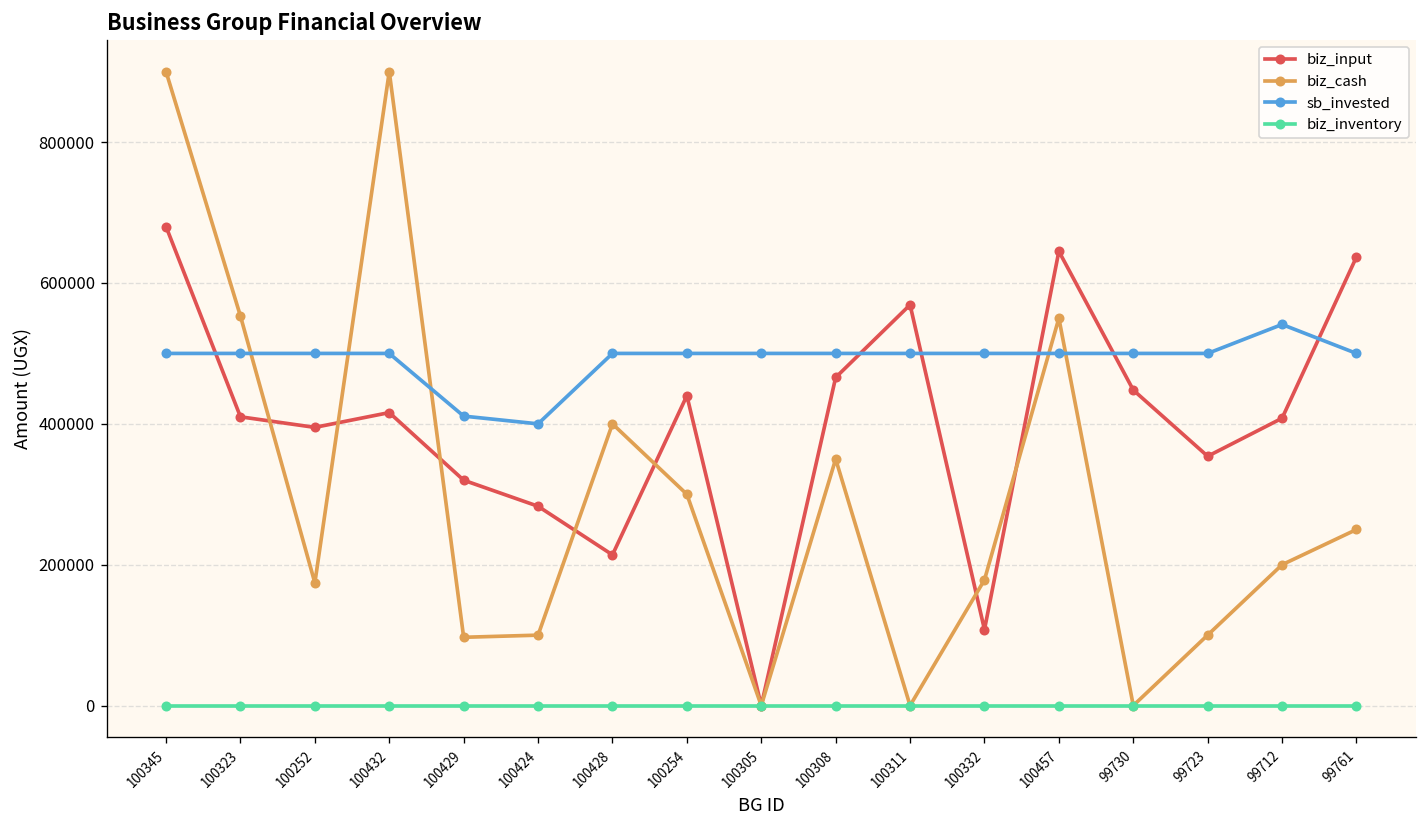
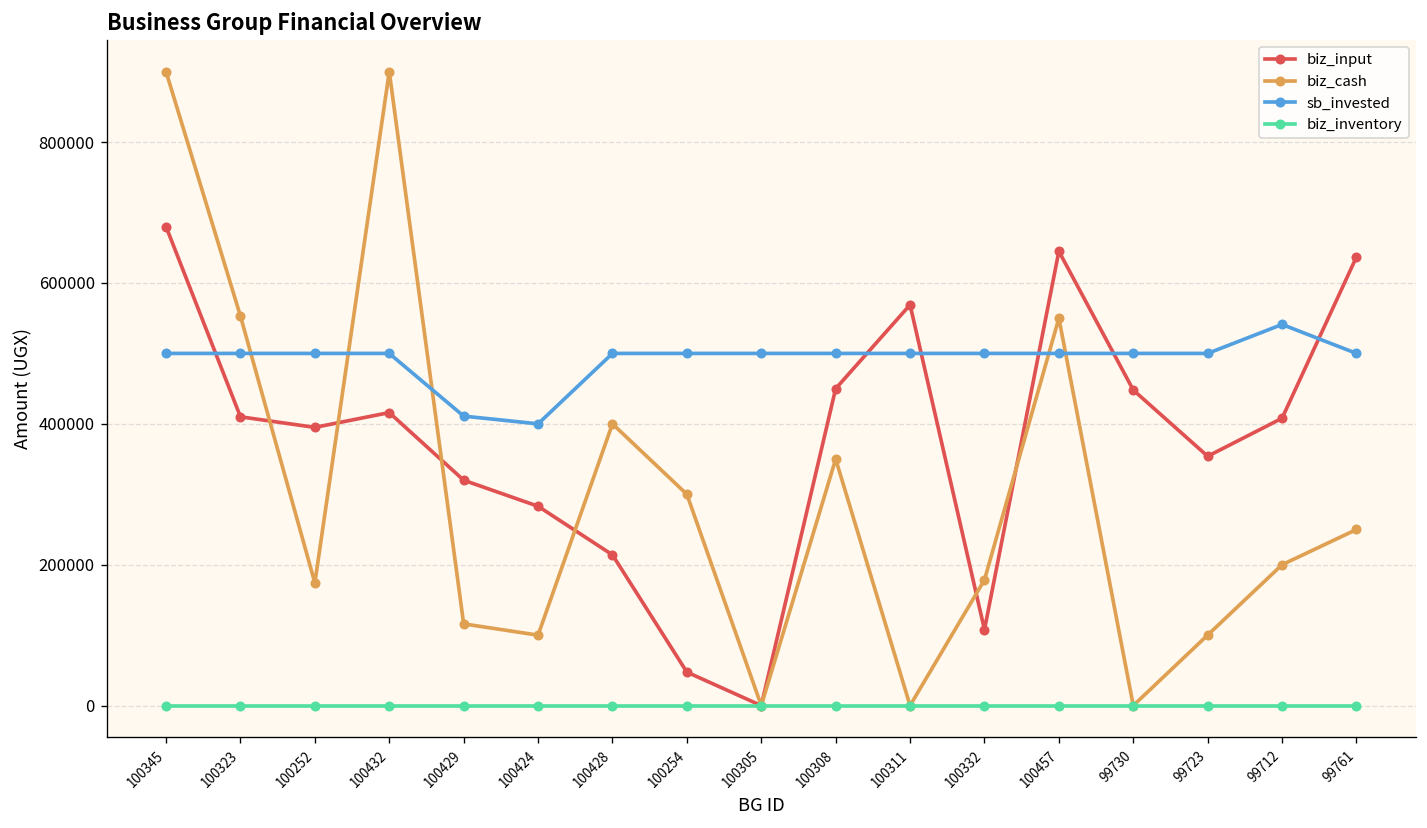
biz_cash, 100429: 100000 -> 120000
biz_input, 100254: 440000 -> 50000
biz_input, 100308: 470000 -> 450000
